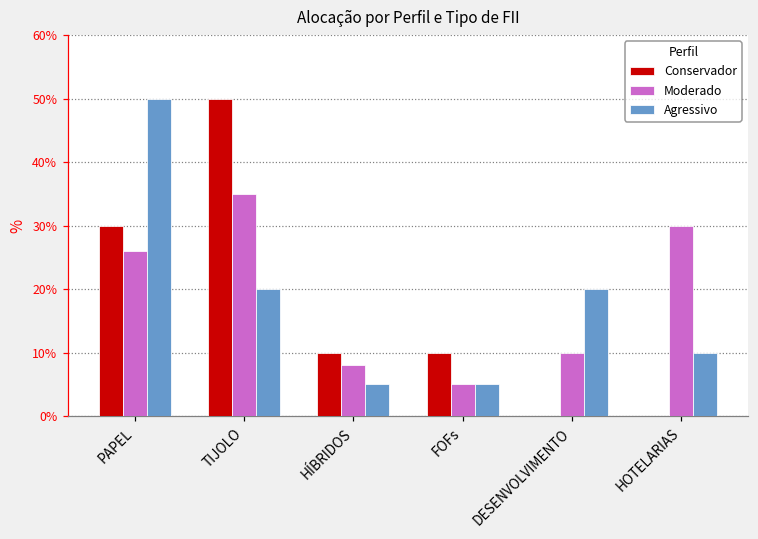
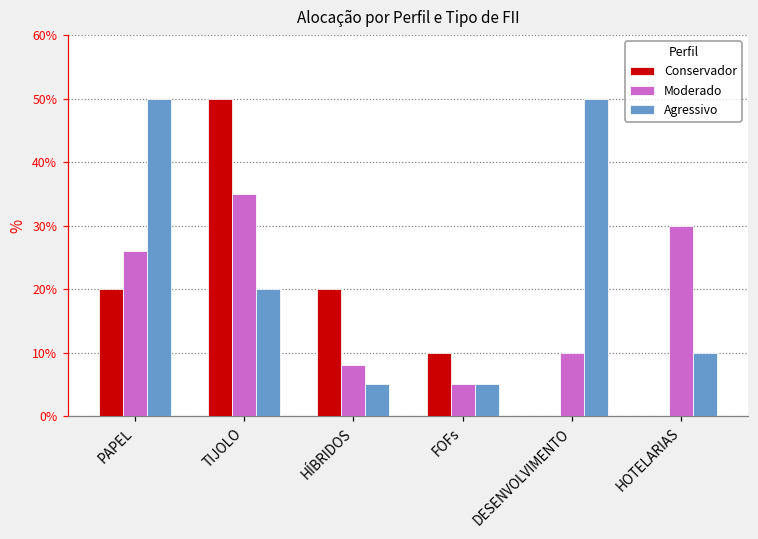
Conservador, PAPEL: 30% -> 20%
Conservador, HÍBRIDOS: 10% -> 20%
Agressivo, DESENVOLVIMENTO: 20% -> 50%
